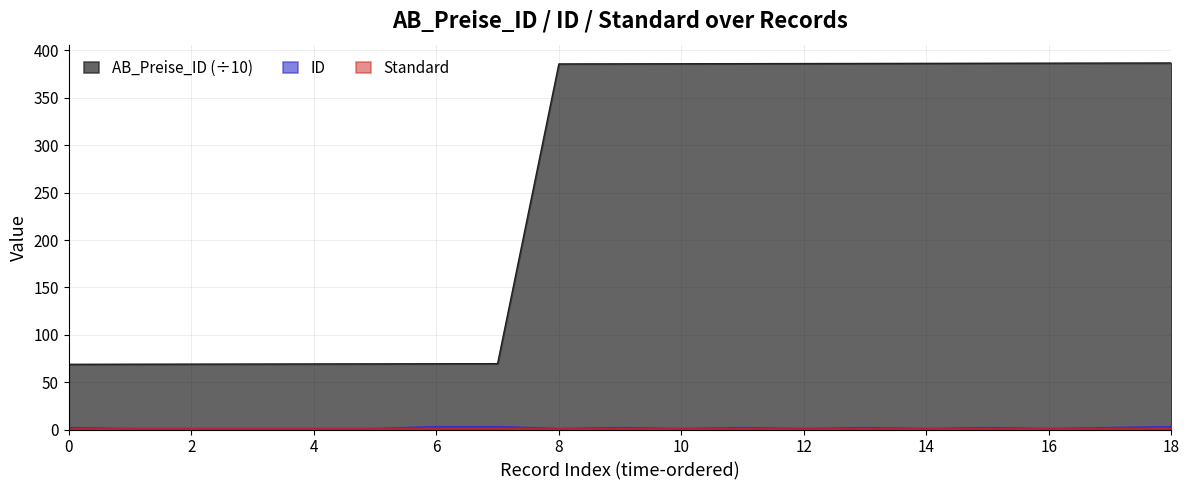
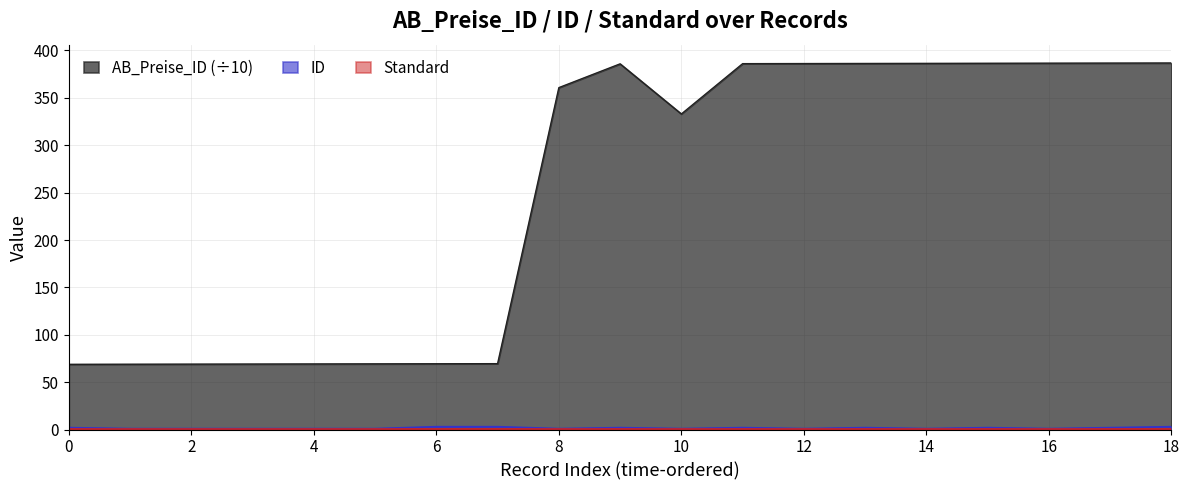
AB_Preise_ID (÷10), 8: 390 -> 360
AB_Preise_ID (÷10), 10: 390 -> 330
